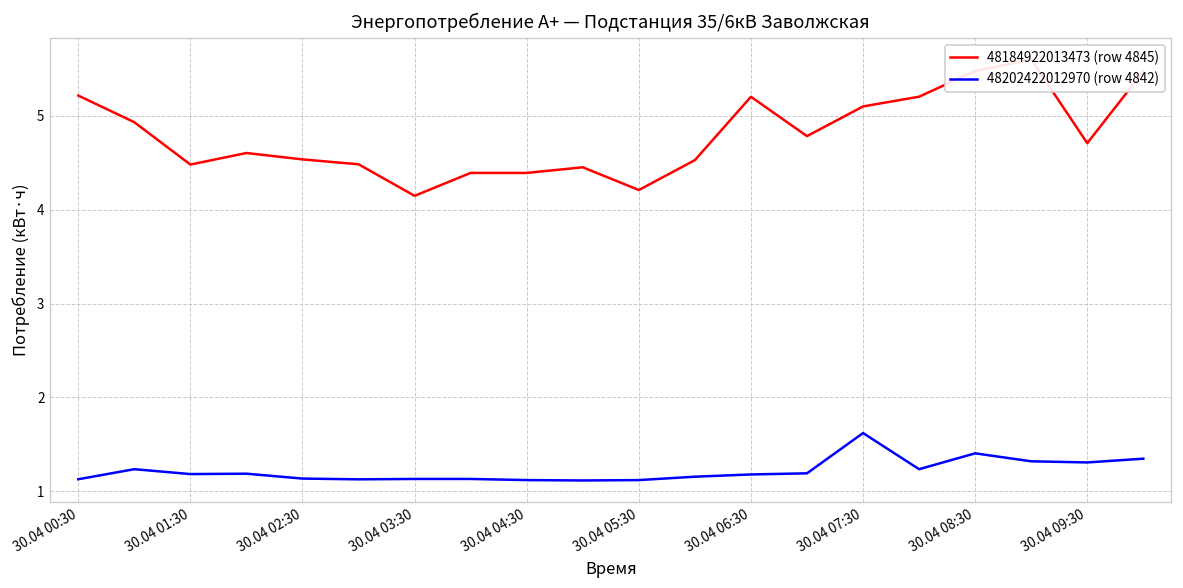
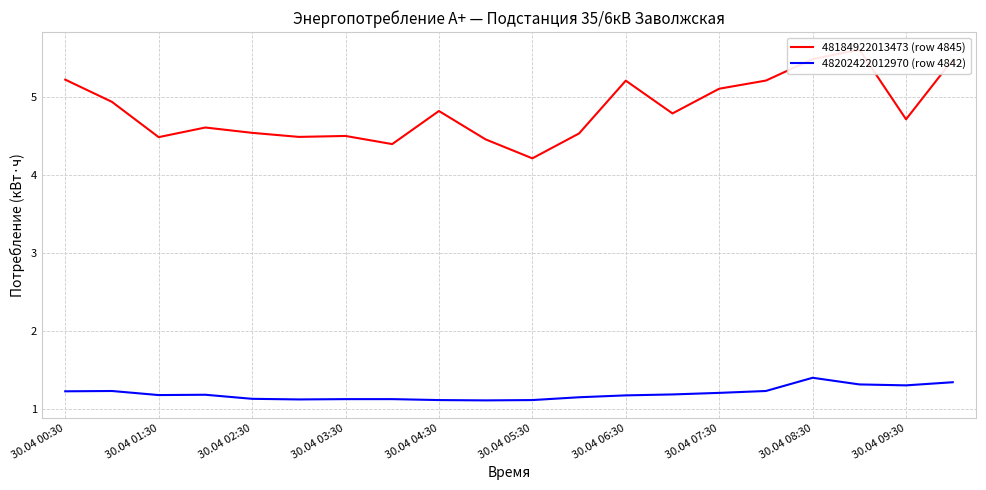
48202422012970 (row 4842), 30.04 00:30: 1.1 -> 1.2
48184922013473 (row 4845), 30.04 03:30: 4.1 -> 4.5
48184922013473 (row 4845), 30.04 04:30: 4.4 -> 4.8
48202422012970 (row 4842), 30.04 07:30: 1.6 -> 1.2
